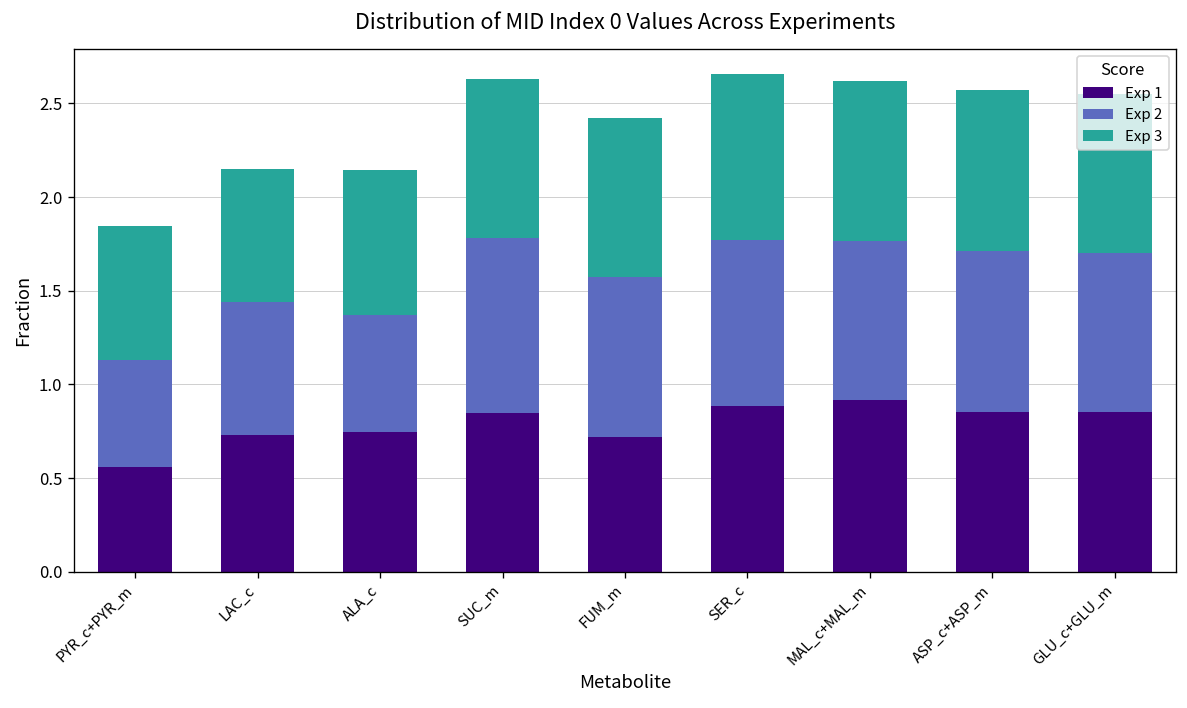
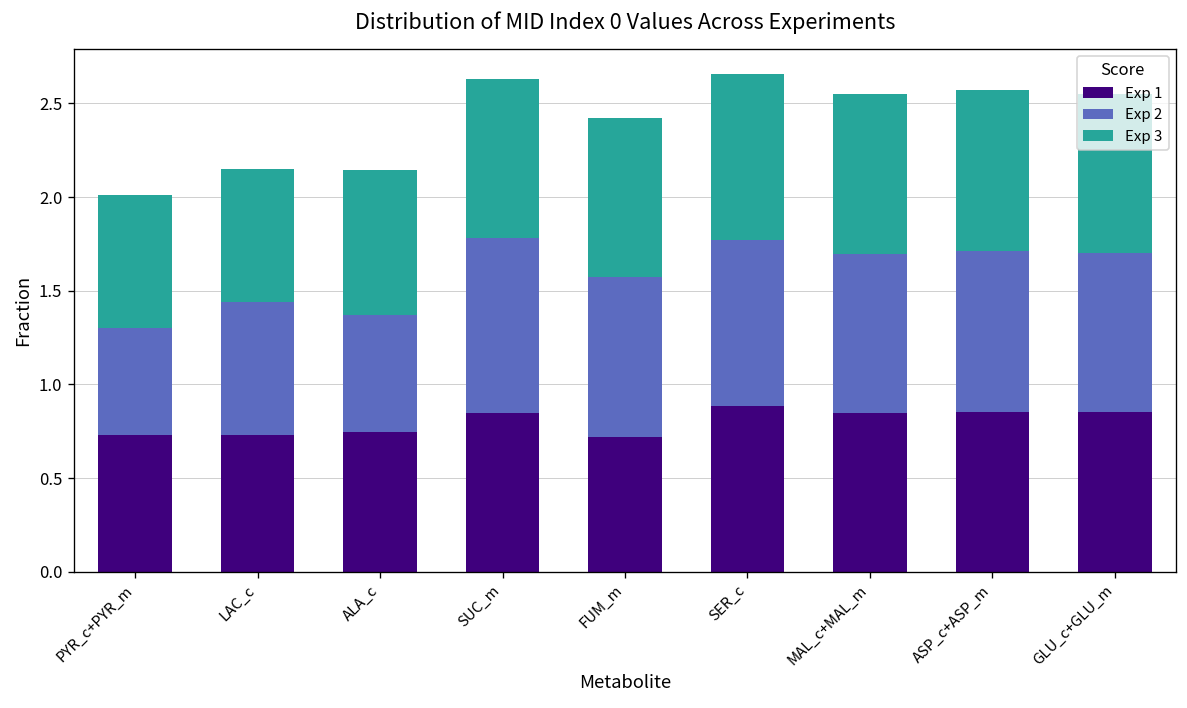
Exp 1, PYR_c+PYR_m: 0.56 -> 0.73
Exp 1, MAL_c+MAL_m: 0.92 -> 0.85
